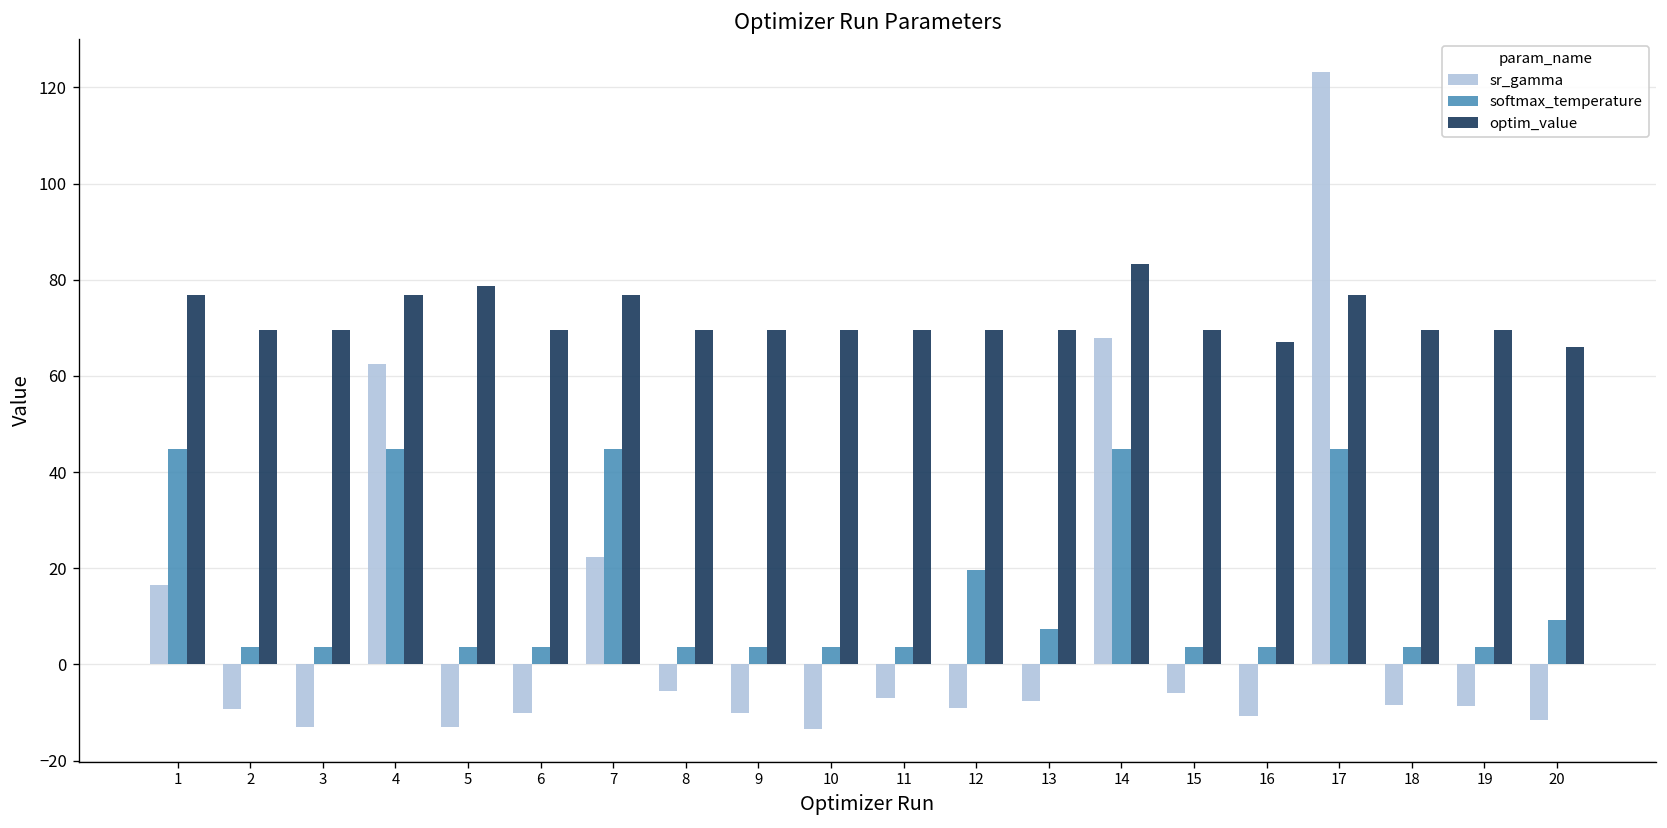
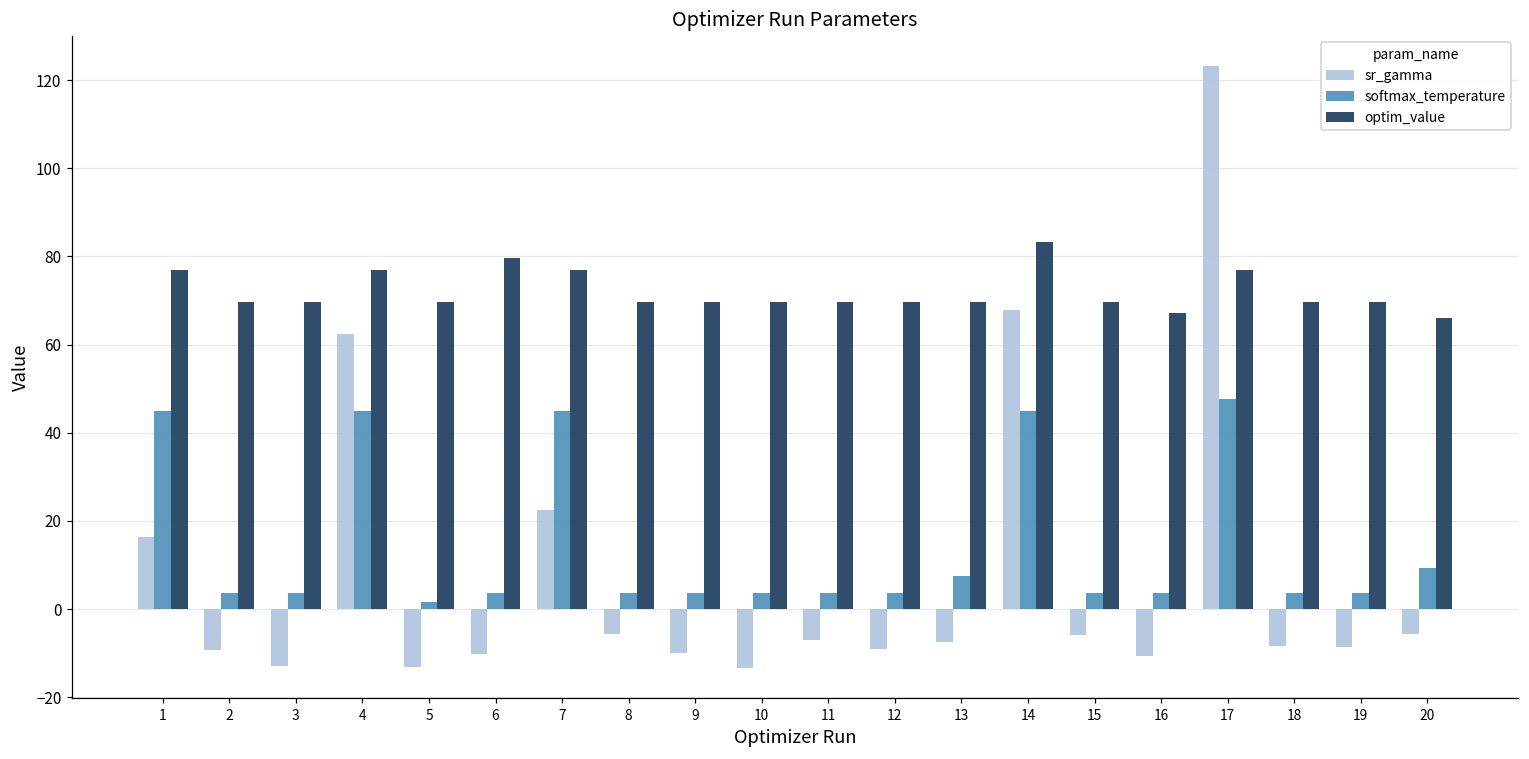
softmax_temperature, 5: 4 -> 2
optim_value, 5: 79 -> 70
optim_value, 6: 70 -> 80
softmax_temperature, 12: 20 -> 4
softmax_temperature, 17: 45 -> 48
sr_gamma, 20: -12 -> -6
